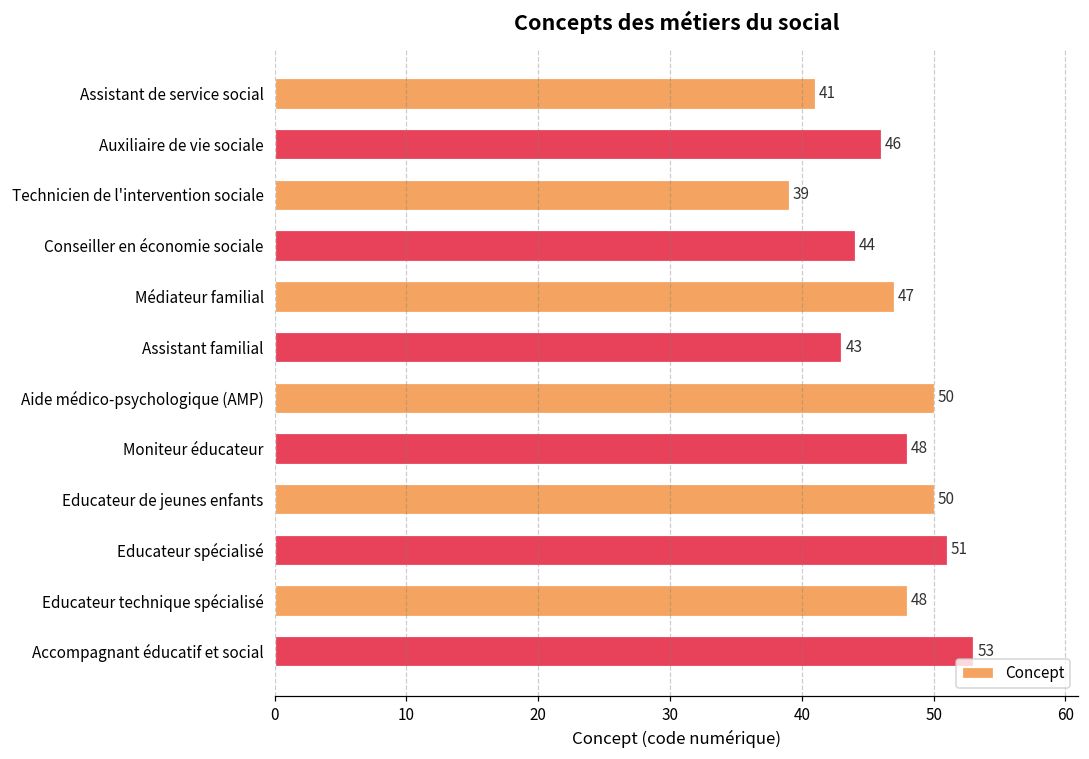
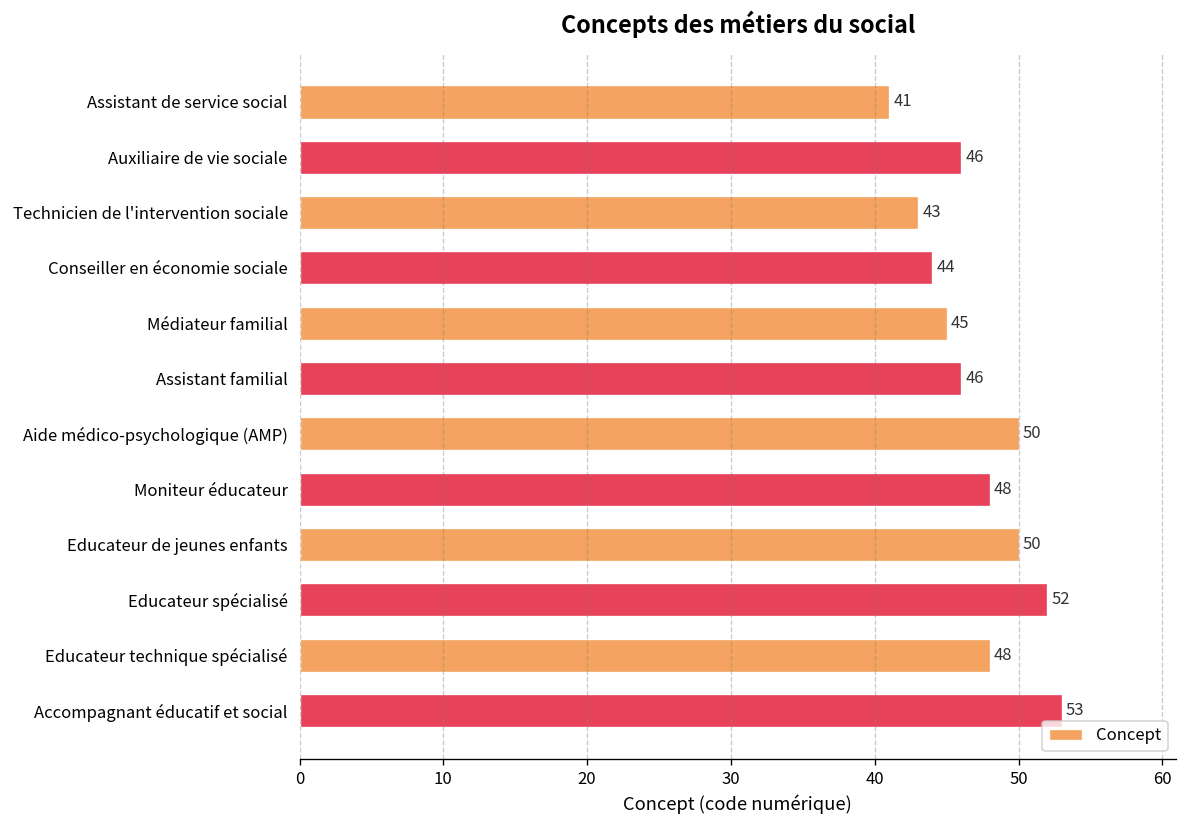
Technicien de l'intervention sociale: 39 -> 43
Médiateur familial: 47 -> 45
Assistant familial: 43 -> 46
Educateur spécialisé: 51 -> 52
